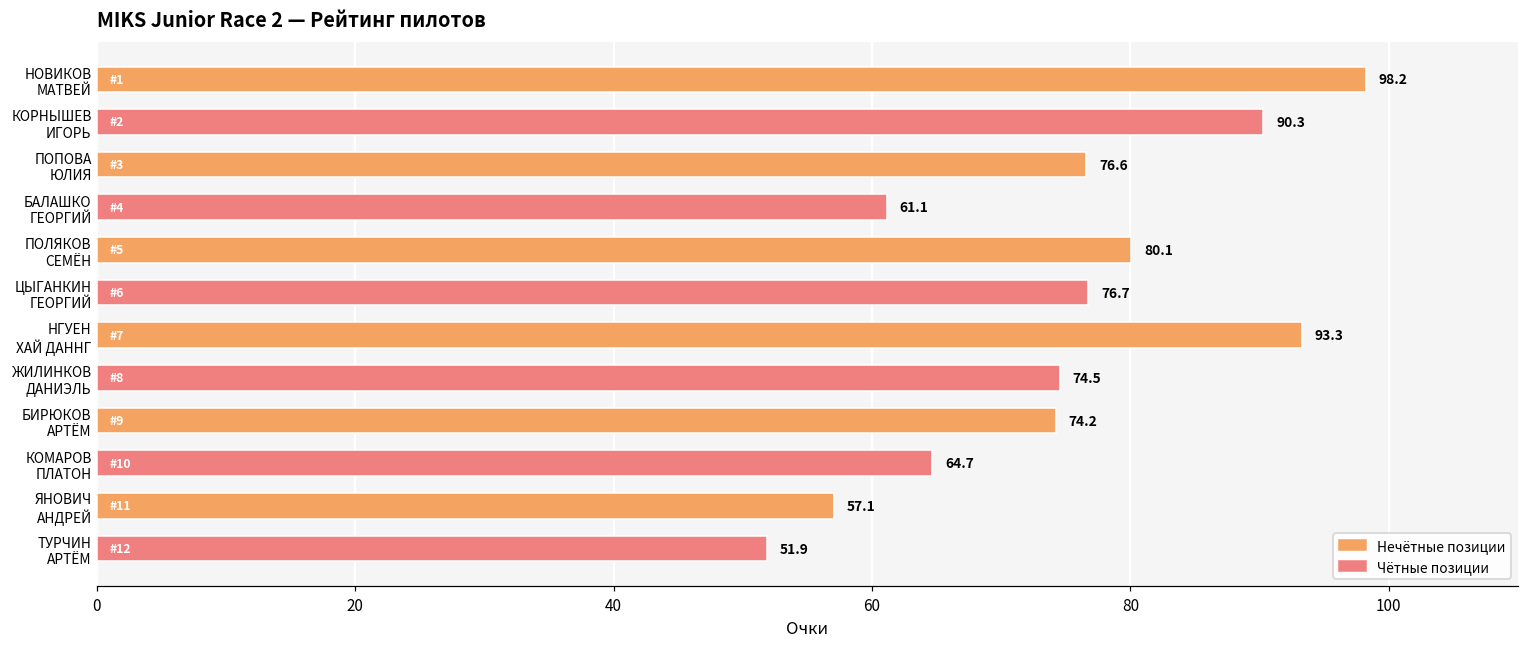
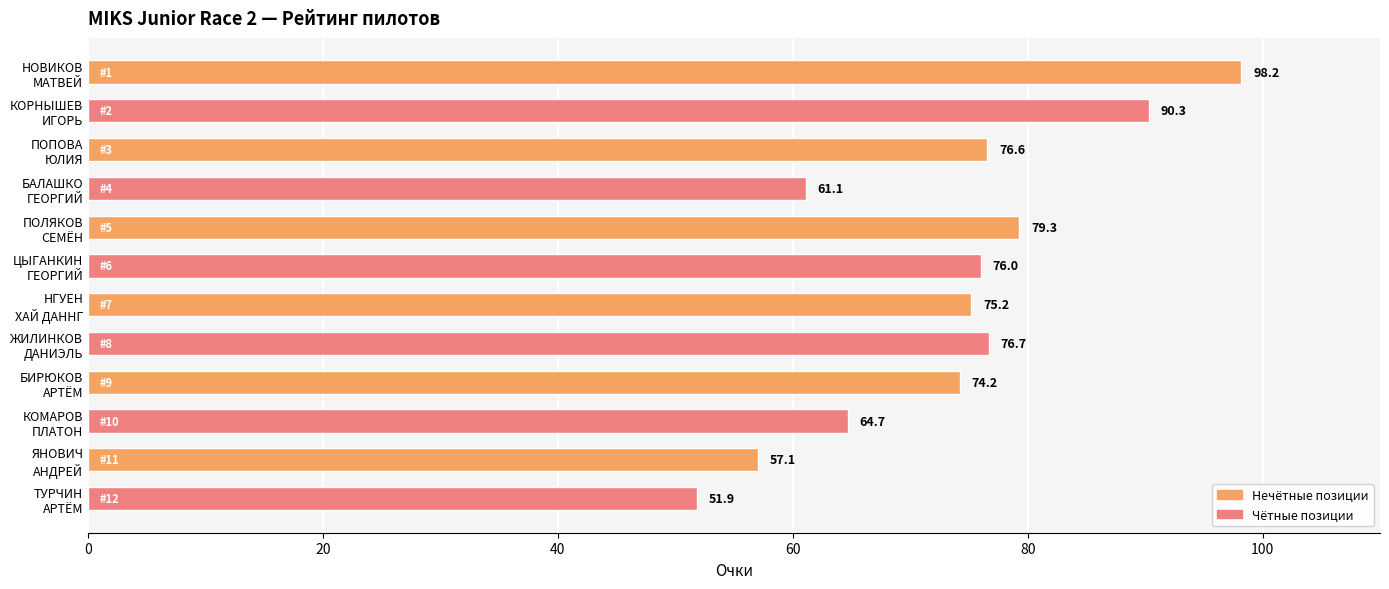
ПОЛЯКОВ СЕМЁН: 80.1 -> 79.3
ЦЫГАНКИН ГЕОРГИЙ: 76.7 -> 76.0
НГУЕН ХАЙ ДАННГ: 93.3 -> 75.2
ЖИЛИНКОВ ДАНИЭЛЬ: 74.5 -> 76.7
